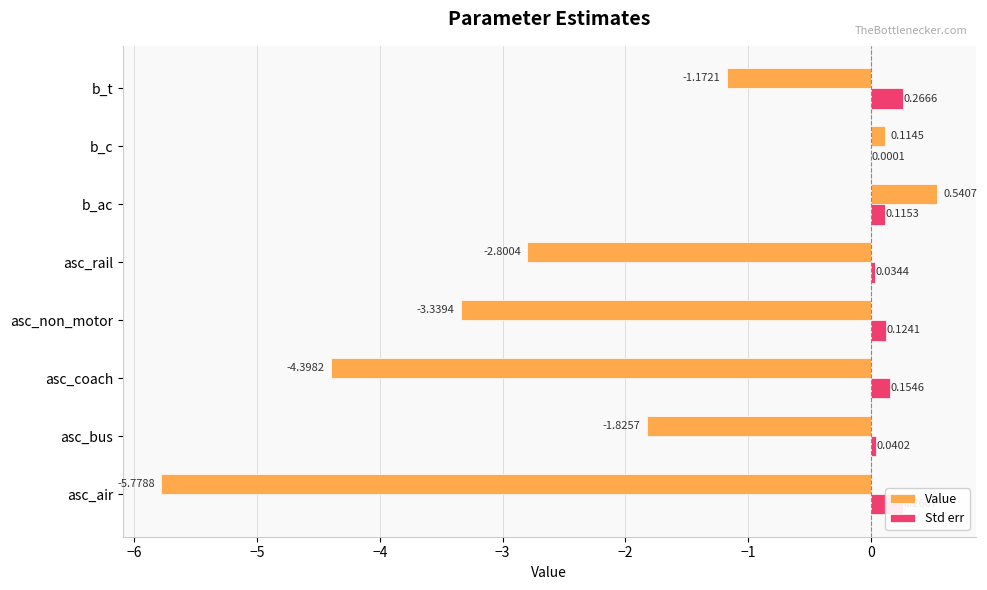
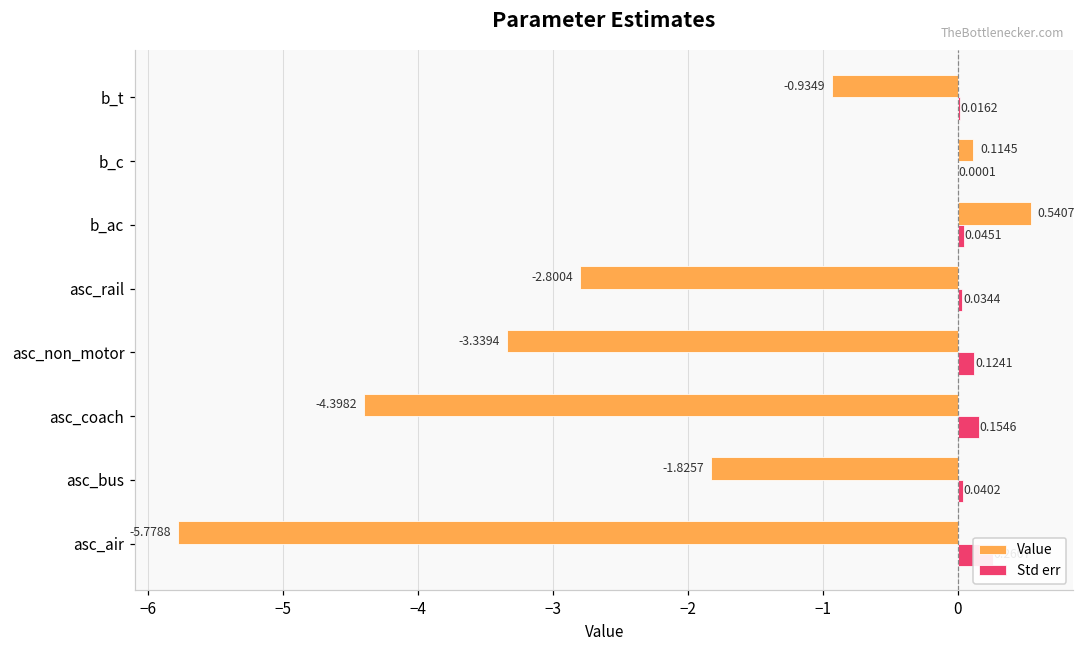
Value, b_t: -1.1721 -> -0.9349
Std err, b_t: 0.2666 -> 0.0162
Std err, b_ac: 0.1153 -> 0.0451
